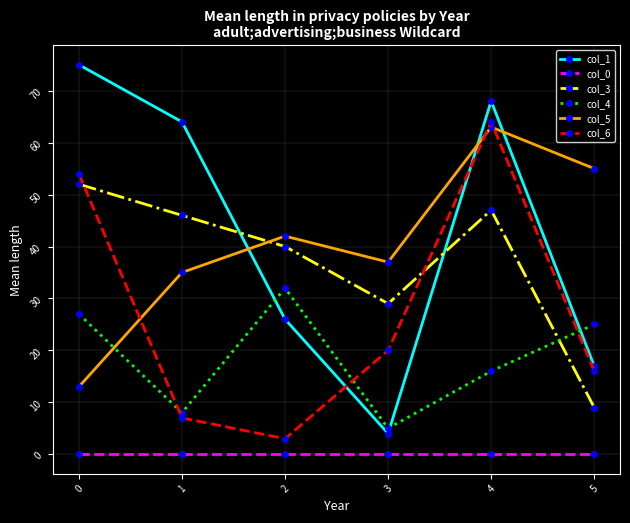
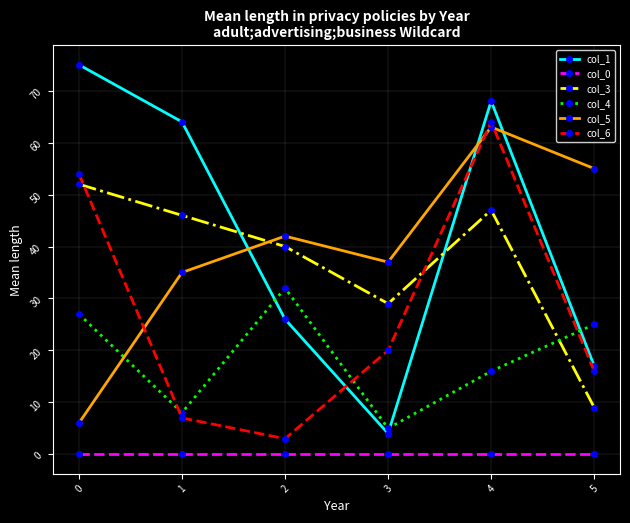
col_5, 0: 13 -> 6
